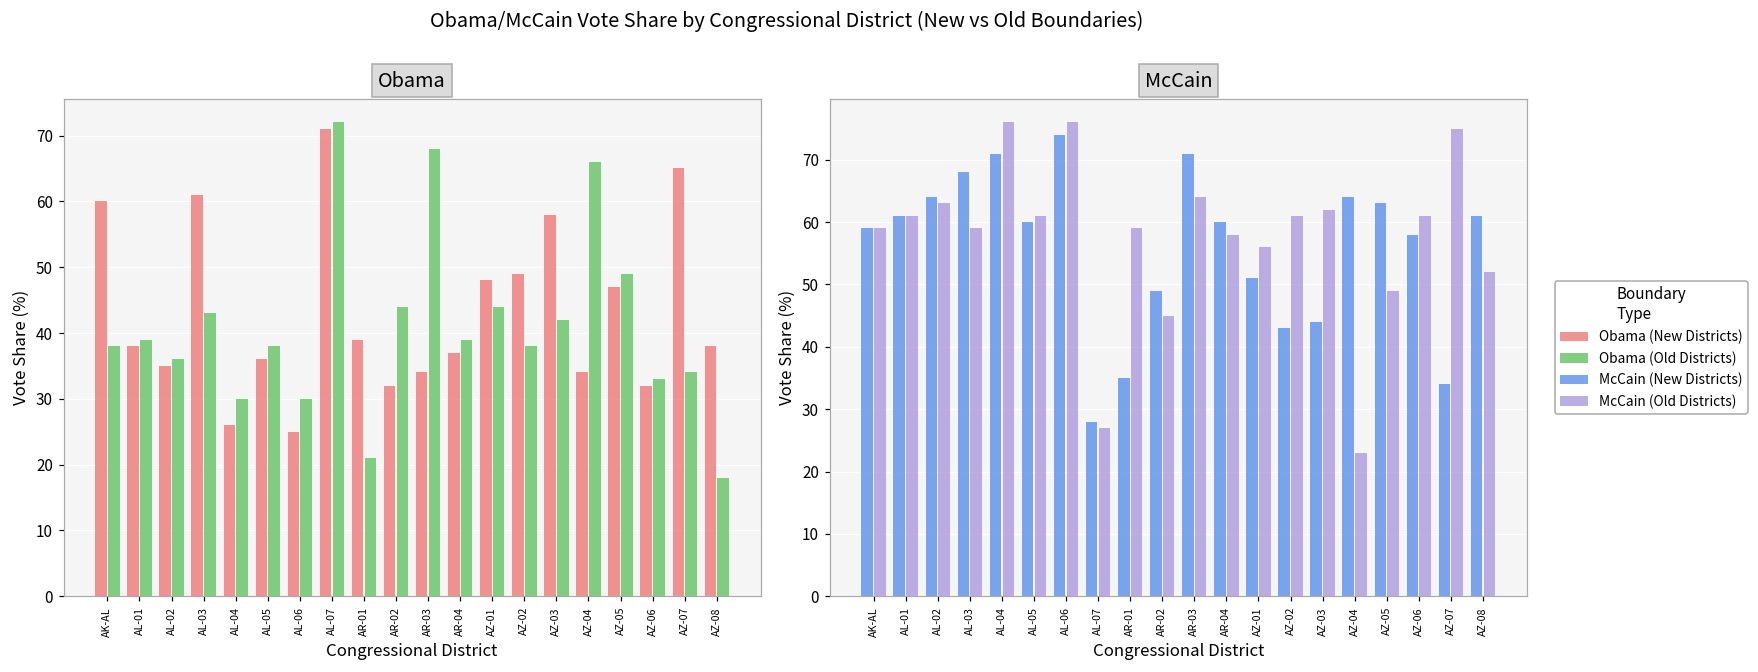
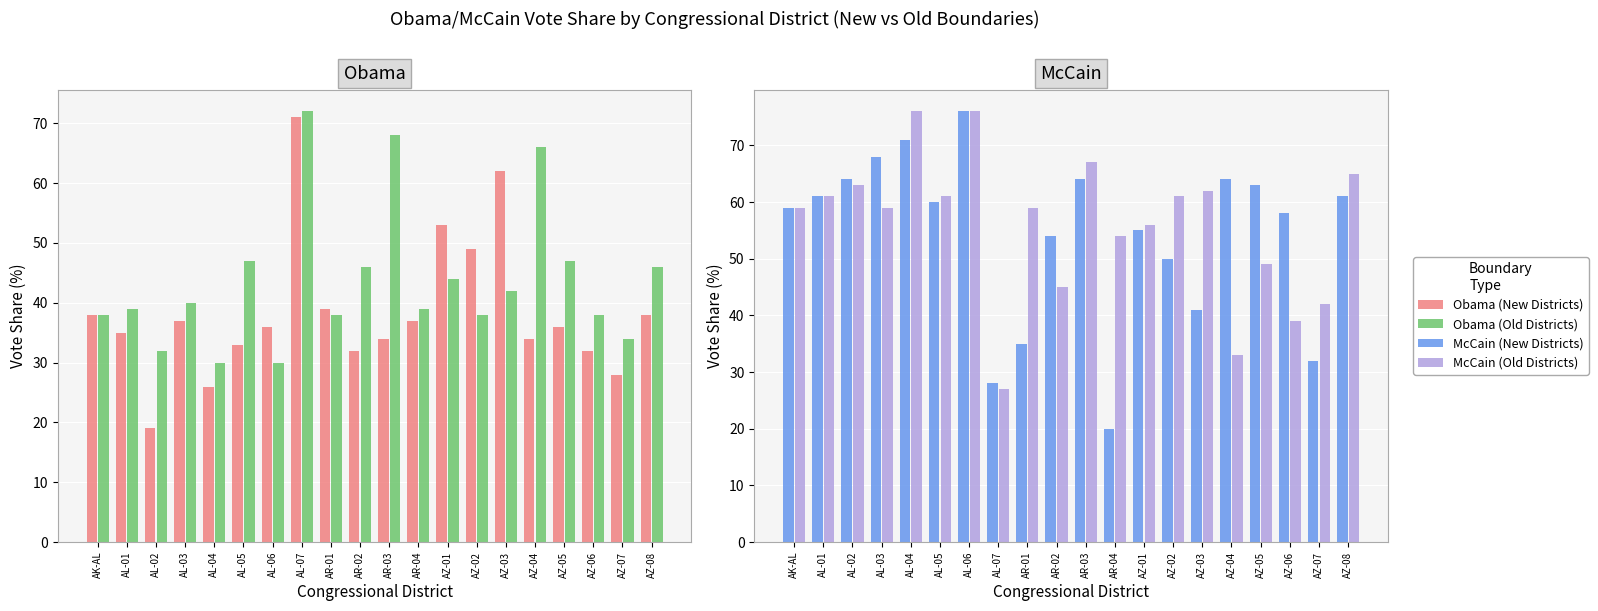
Obama, Obama (New Districts), AK-AL: 60 -> 38
Obama, Obama (New Districts), AL-01: 38 -> 35
Obama, Obama (New Districts), AL-02: 35 -> 19
Obama, Obama (Old Districts), AL-02: 36 -> 32
Obama, Obama (New Districts), AL-03: 61 -> 37
Obama, Obama (Old Districts), AL-03: 43 -> 40
Obama, Obama (New Districts), AL-05: 36 -> 33
Obama, Obama (Old Districts), AL-05: 38 -> 47
Obama, Obama (New Districts), AL-06: 25 -> 36
Obama, Obama (Old Districts), AR-01: 21 -> 38
Obama, Obama (Old Districts), AR-02: 44 -> 46
Obama, Obama (New Districts), AZ-01: 48 -> 53
Obama, Obama (New Districts), AZ-03: 58 -> 62
Obama, Obama (New Districts), AZ-05: 47 -> 36
Obama, Obama (Old Districts), AZ-05: 49 -> 47
Obama, Obama (Old Districts), AZ-06: 33 -> 38
Obama, Obama (New Districts), AZ-07: 65 -> 28
Obama, Obama (Old Districts), AZ-08: 18 -> 46
McCain, McCain (New Districts), AL-06: 74 -> 76
McCain, McCain (New Districts), AR-02: 49 -> 54
McCain, McCain (New Districts), AR-03: 71 -> 64
McCain, McCain (Old Districts), AR-03: 64 -> 67
McCain, McCain (New Districts), AR-04: 60 -> 20
McCain, McCain (Old Districts), AR-04: 58 -> 54
McCain, McCain (New Districts), AZ-01: 51 -> 55
McCain, McCain (New Districts), AZ-02: 43 -> 50
McCain, McCain (New Districts), AZ-03: 44 -> 41
McCain, McCain (Old Districts), AZ-04: 23 -> 33
McCain, McCain (Old Districts), AZ-06: 61 -> 39
McCain, McCain (New Districts), AZ-07: 34 -> 32
McCain, McCain (Old Districts), AZ-07: 75 -> 42
McCain, McCain (Old Districts), AZ-08: 52 -> 65
